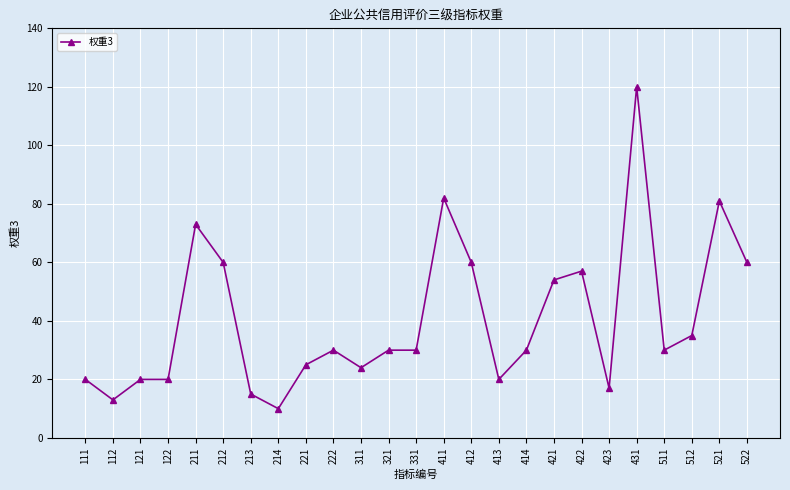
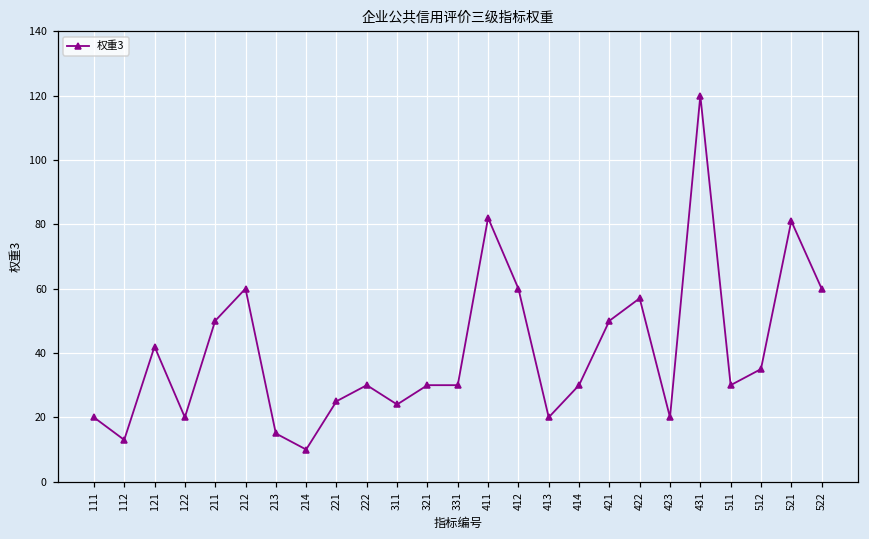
121: 20 -> 42
211: 73 -> 50
421: 54 -> 50
423: 17 -> 20
